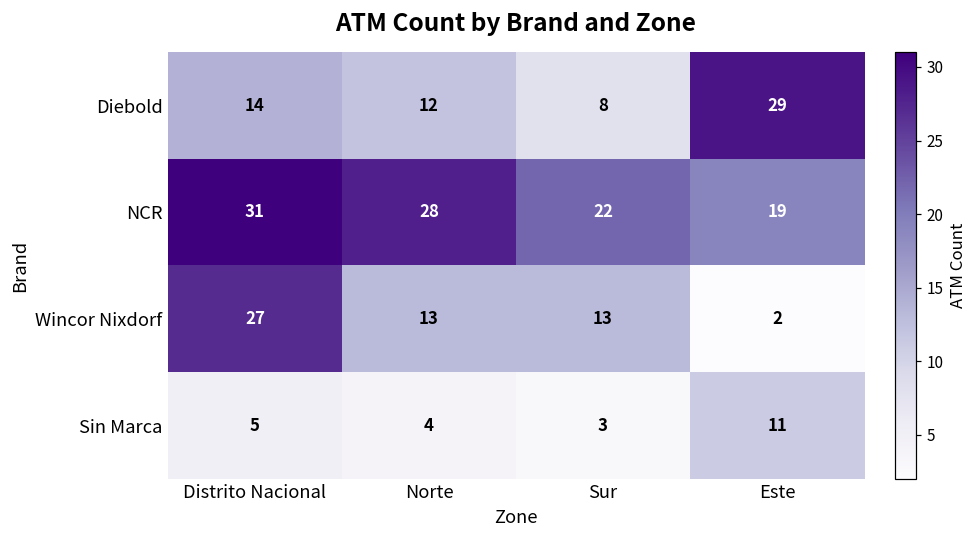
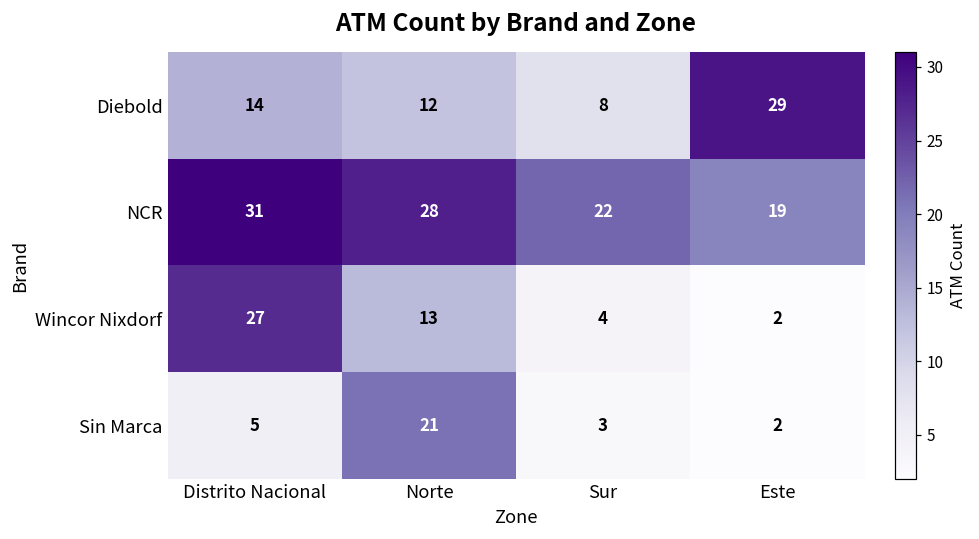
Wincor Nixdorf, Sur: 13 -> 4
Sin Marca, Norte: 4 -> 21
Sin Marca, Este: 11 -> 2
